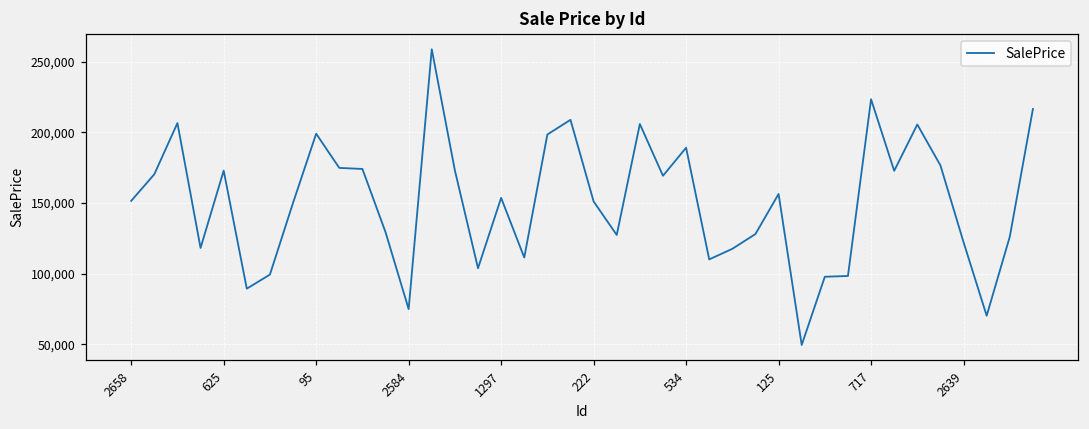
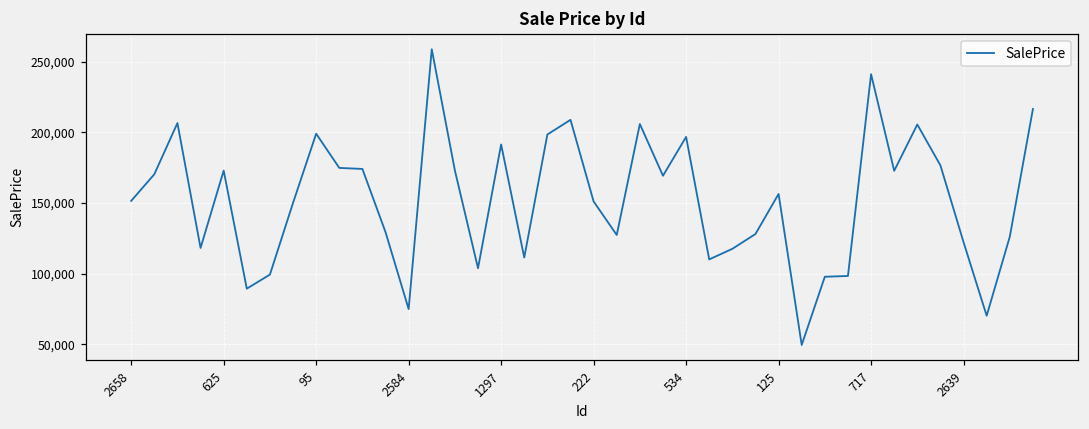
1297: 154,000 -> 191,000
534: 189,000 -> 197,000
717: 223,000 -> 241,000
